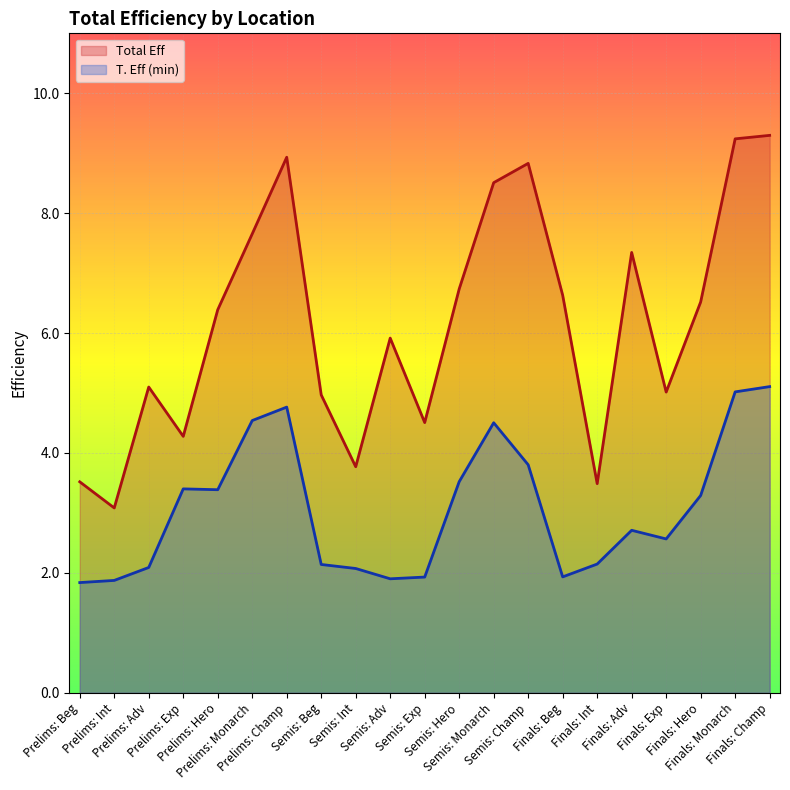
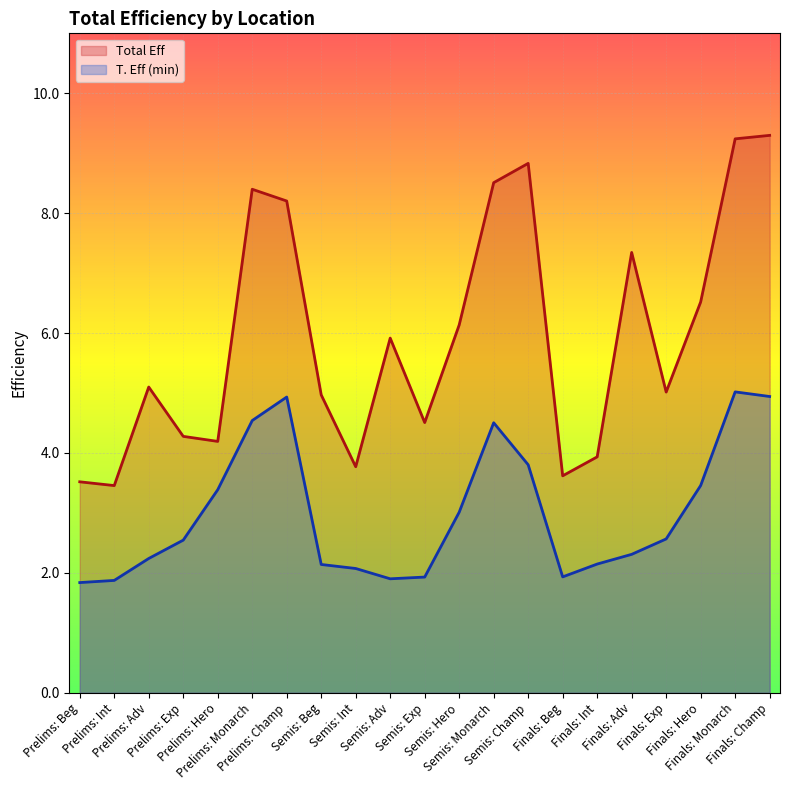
Total Eff, Prelims: Int: 3.1 -> 3.5
T. Eff (min), Prelims: Adv: 2.1 -> 2.2
T. Eff (min), Prelims: Exp: 3.4 -> 2.5
Total Eff, Prelims: Hero: 6.4 -> 4.2
Total Eff, Prelims: Monarch: 7.7 -> 8.4
Total Eff, Prelims: Champ: 8.9 -> 8.2
T. Eff (min), Prelims: Champ: 4.8 -> 4.9
Total Eff, Semis: Hero: 6.7 -> 6.1
T. Eff (min), Semis: Hero: 3.5 -> 3.0
Total Eff, Finals: Beg: 6.6 -> 3.6
Total Eff, Finals: Int: 3.5 -> 3.9
T. Eff (min), Finals: Adv: 2.7 -> 2.3
T. Eff (min), Finals: Hero: 3.3 -> 3.5
T. Eff (min), Finals: Champ: 5.1 -> 4.9
